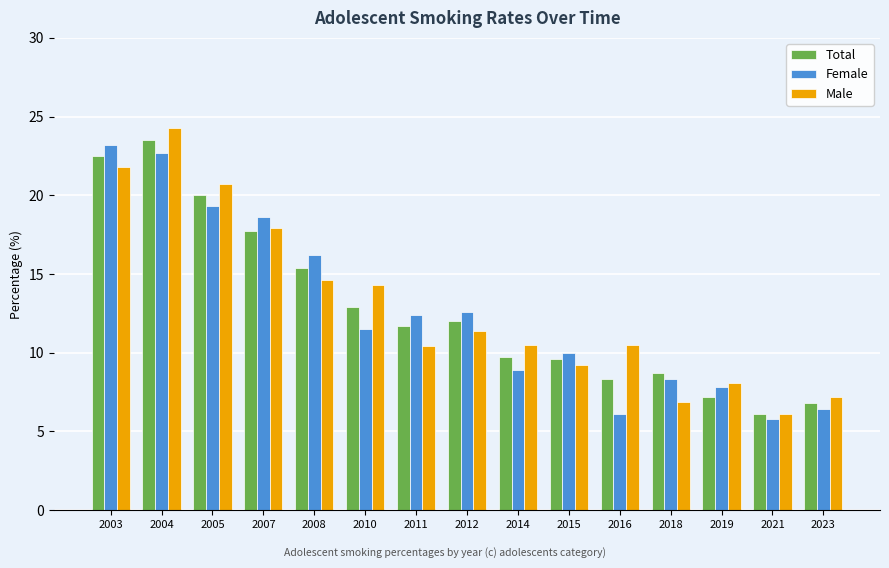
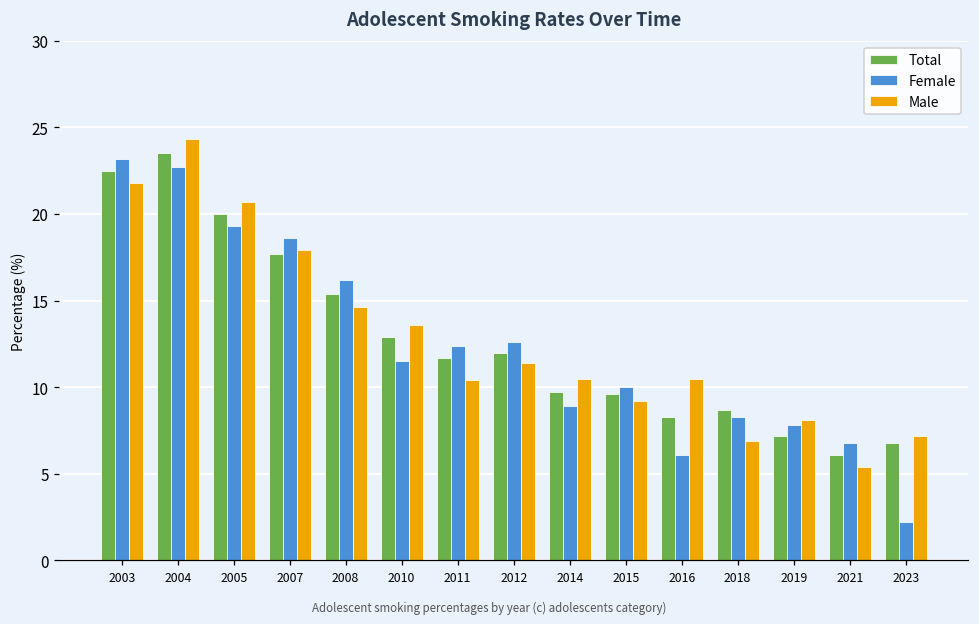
Male, 2010: 14.3 -> 13.6
Female, 2021: 5.8 -> 6.8
Male, 2021: 6.1 -> 5.4
Female, 2023: 6.4 -> 2.2
